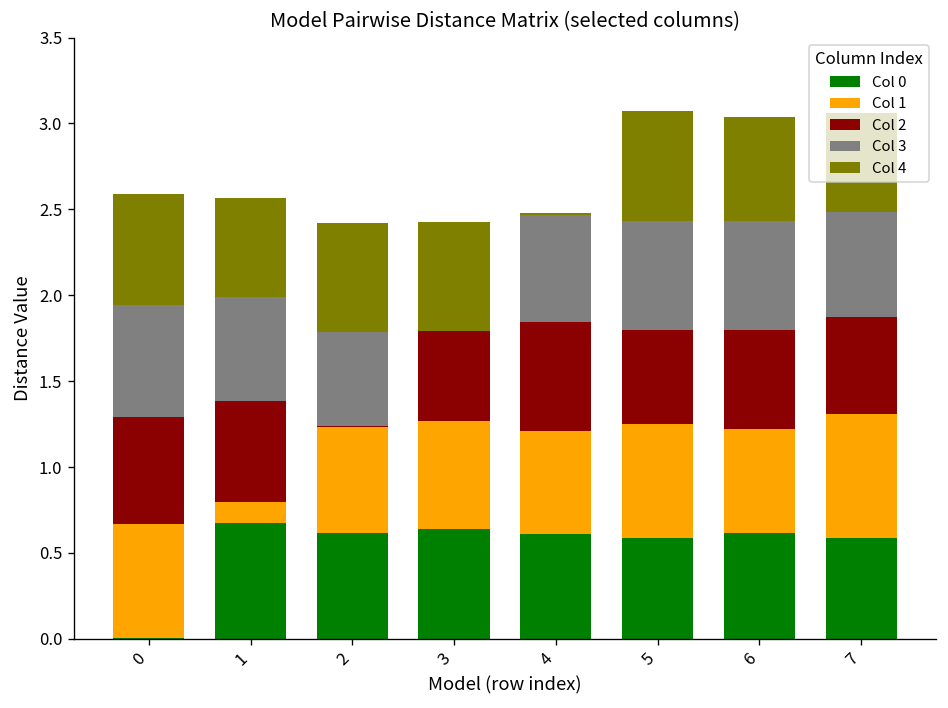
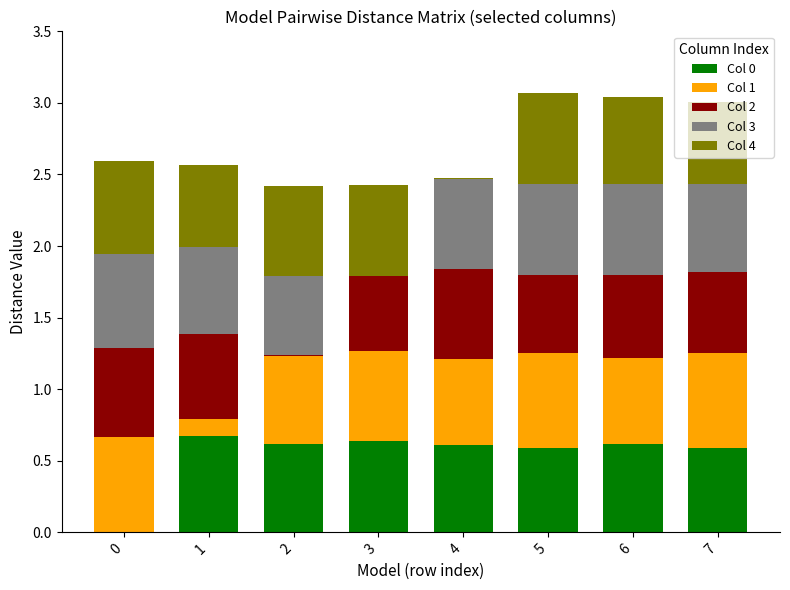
Col 1, 7: 0.72 -> 0.66
